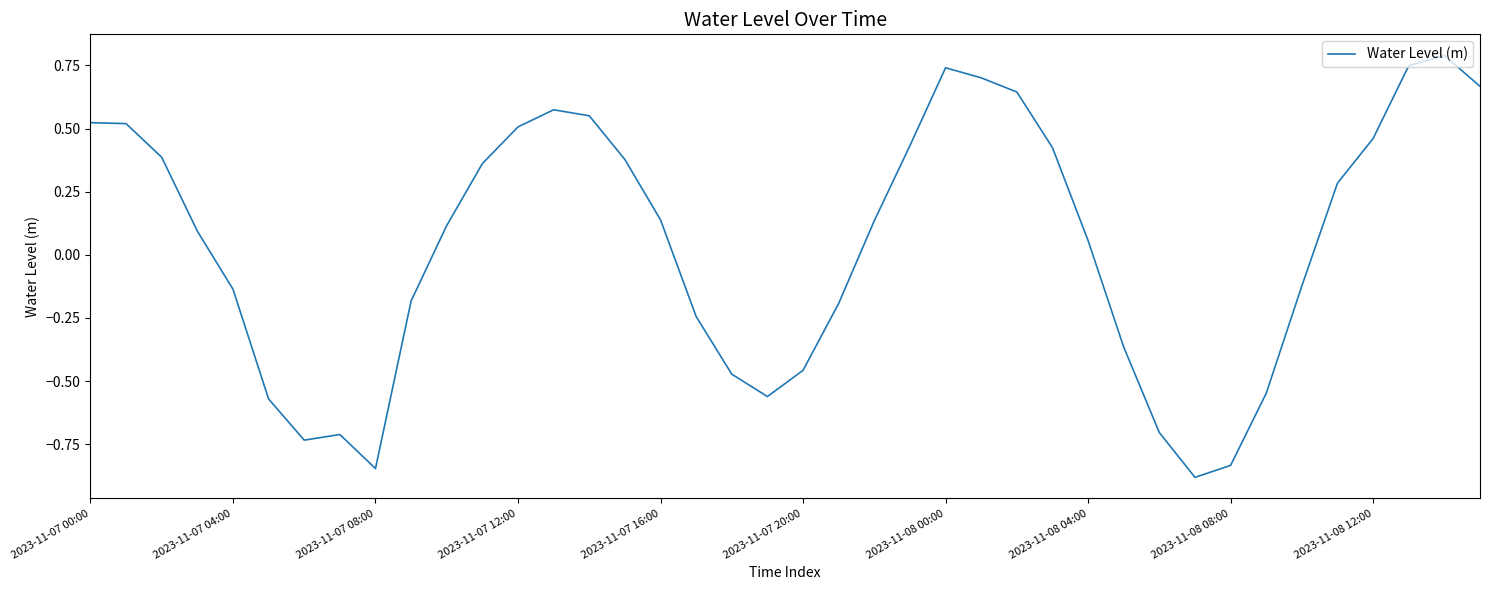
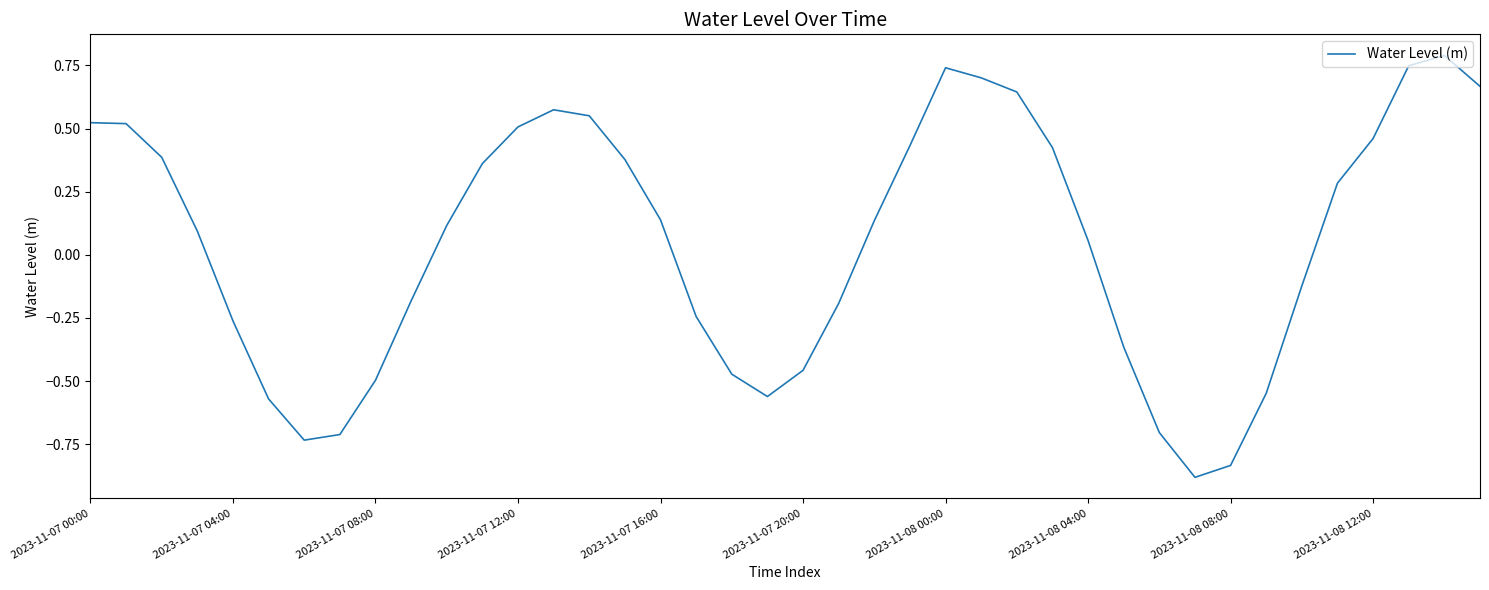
2023-11-07 04:00: -0.14 -> -0.26
2023-11-07 08:00: -0.85 -> -0.50
